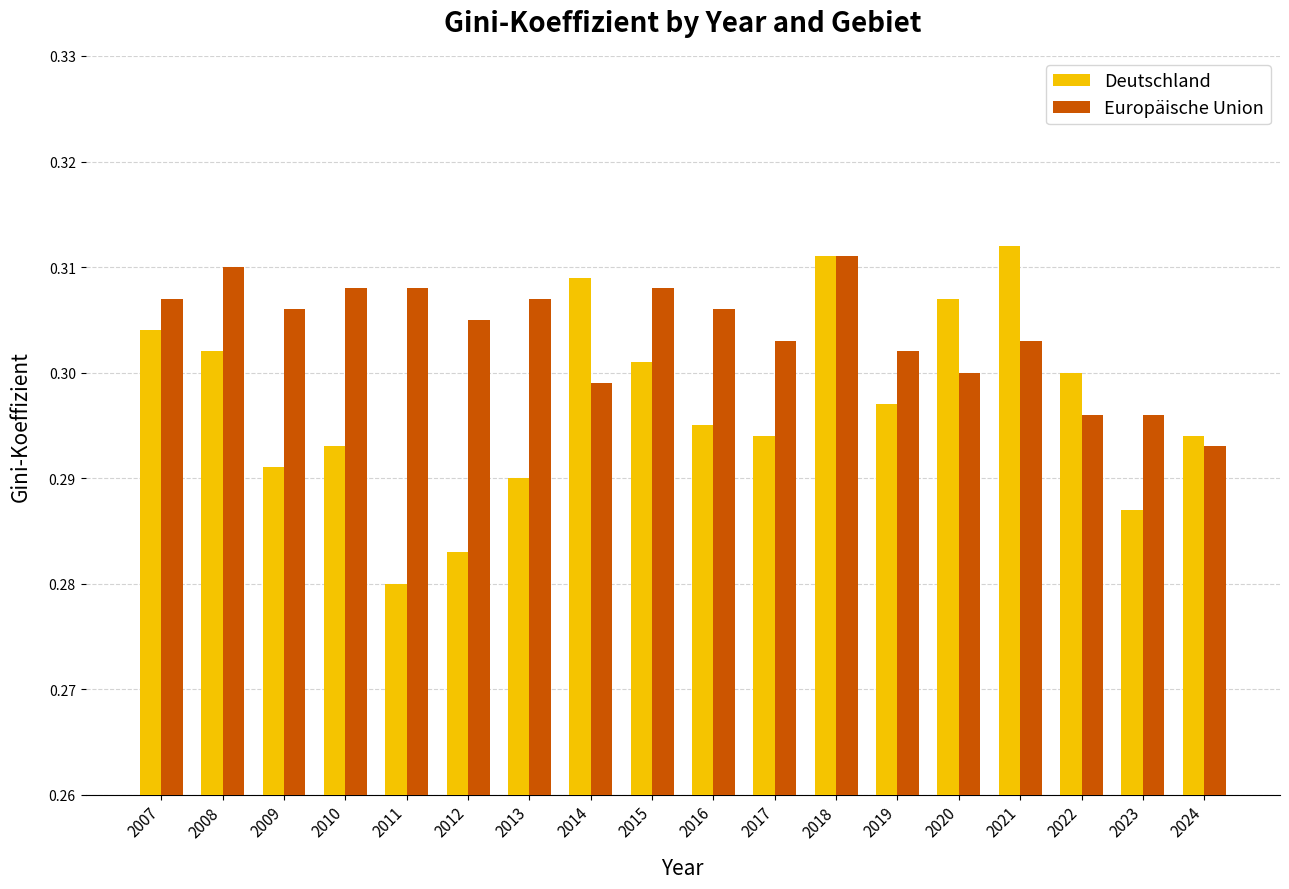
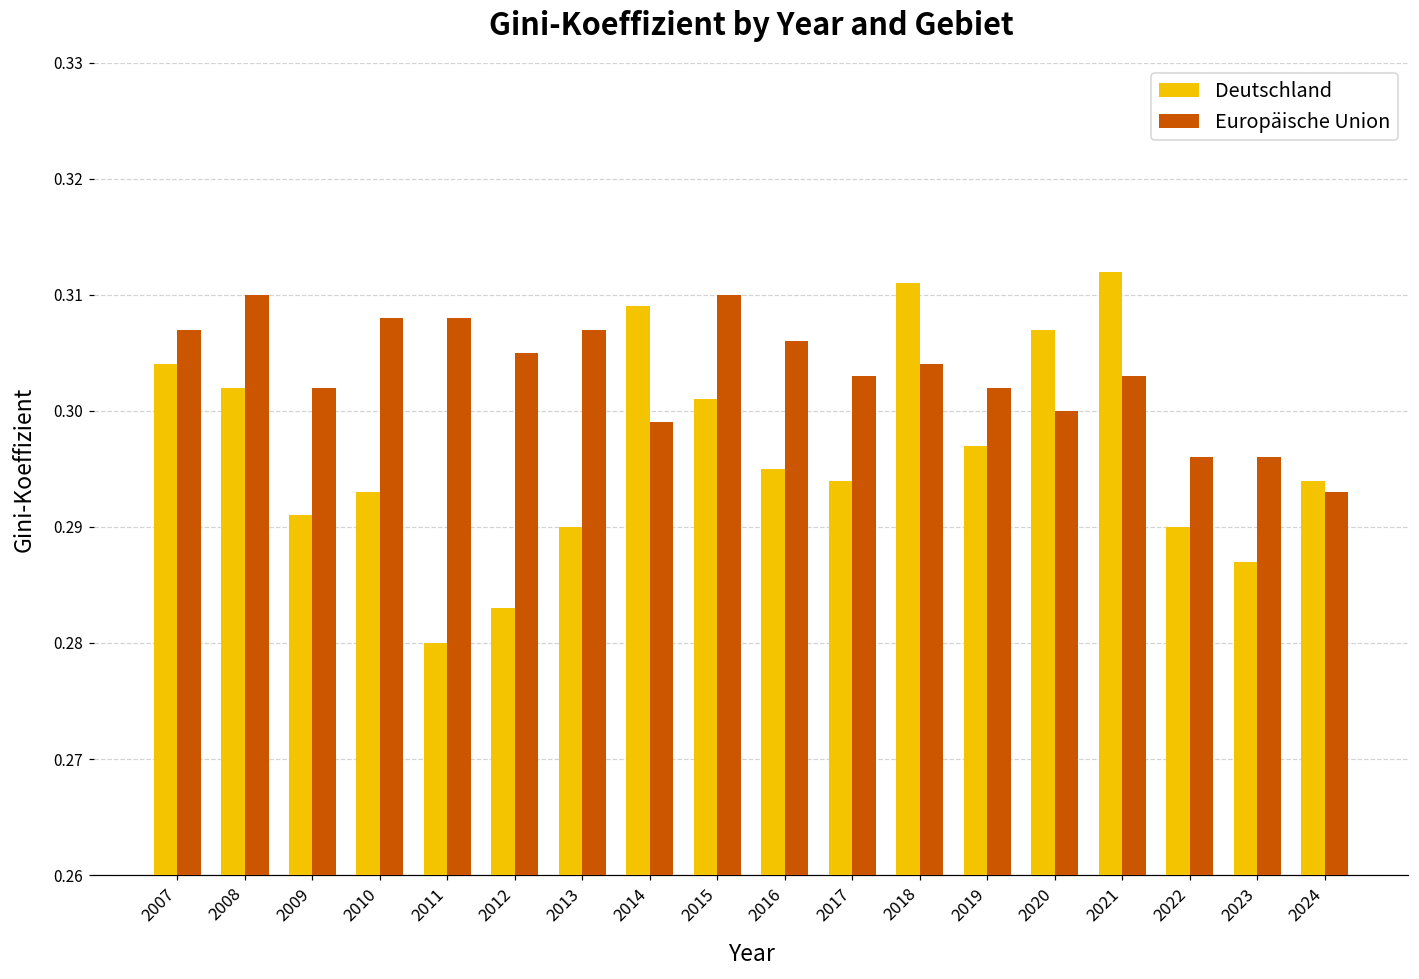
Europäische Union, 2009: 0.306 -> 0.302
Europäische Union, 2015: 0.308 -> 0.310
Europäische Union, 2018: 0.311 -> 0.304
Deutschland, 2022: 0.30 -> 0.29
